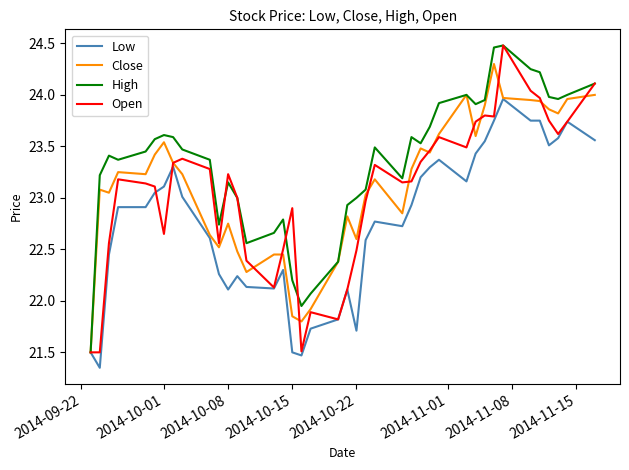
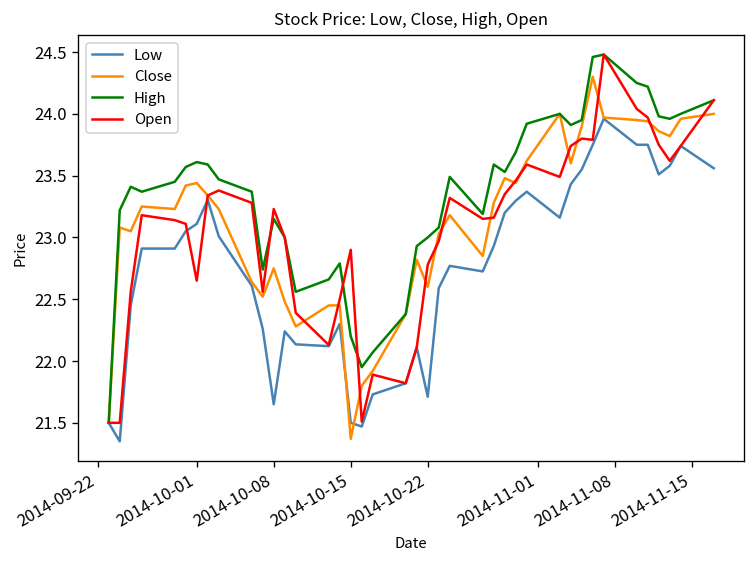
Close, 2014-10-01: 23.54 -> 23.44
Low, 2014-10-08: 22.11 -> 21.65
Close, 2014-10-15: 21.85 -> 21.37
Open, 2014-10-22: 22.49 -> 22.78
